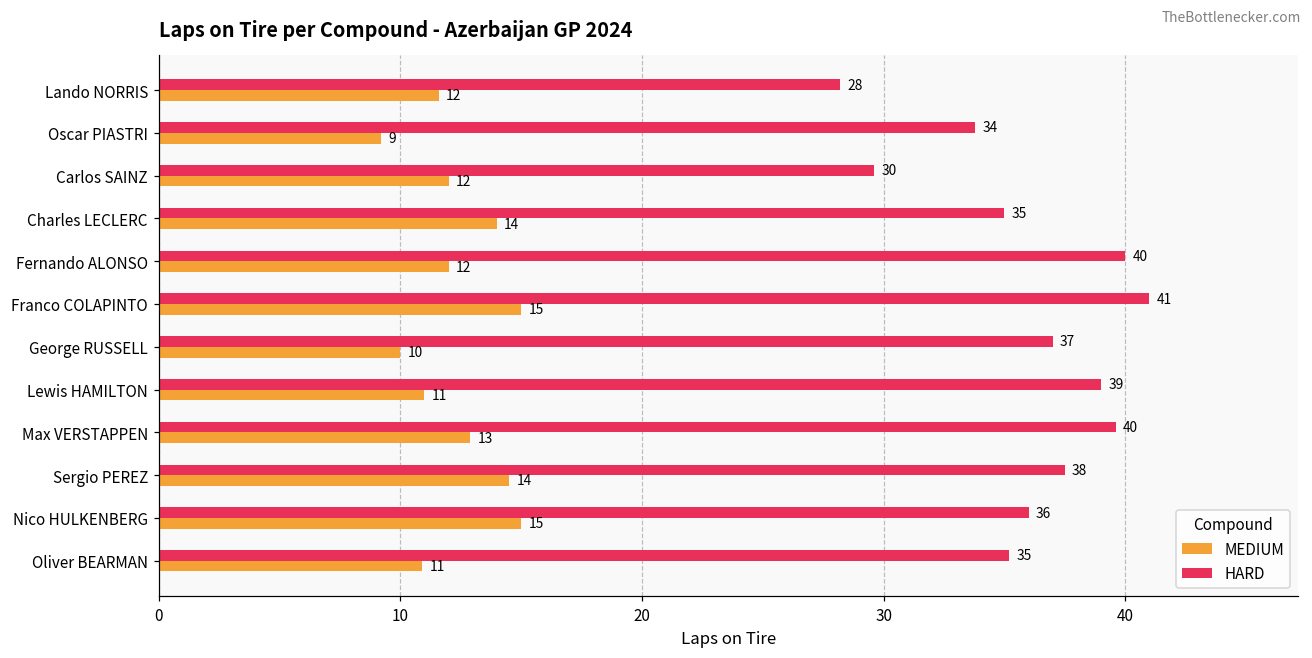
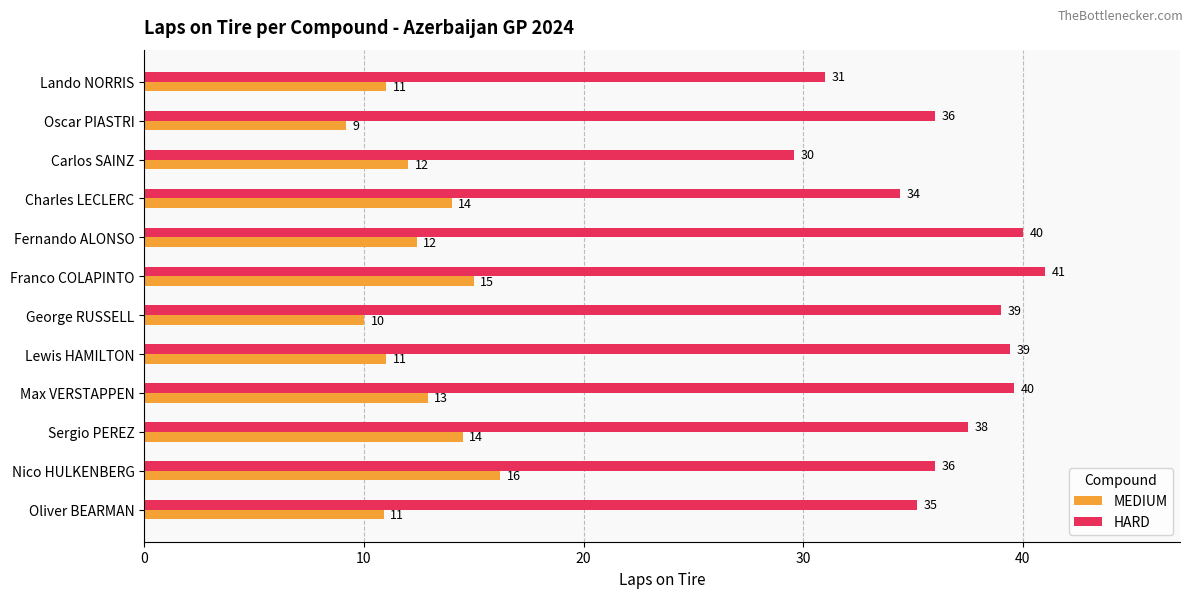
HARD, Lando NORRIS: 28 -> 31
MEDIUM, Lando NORRIS: 12 -> 11
HARD, Oscar PIASTRI: 34 -> 36
HARD, Charles LECLERC: 35 -> 34
MEDIUM, Fernando ALONSO: 12.0 -> 12.4
HARD, George RUSSELL: 37 -> 39
HARD, Lewis HAMILTON: 39.0 -> 39.4
MEDIUM, Nico HULKENBERG: 15 -> 16
